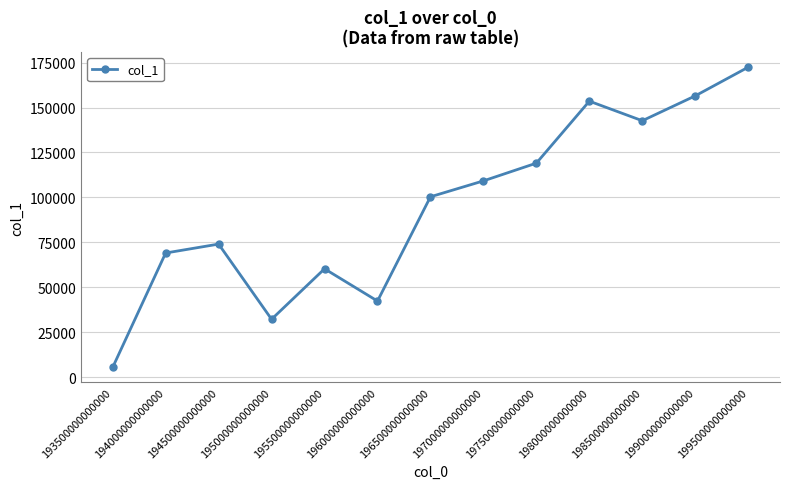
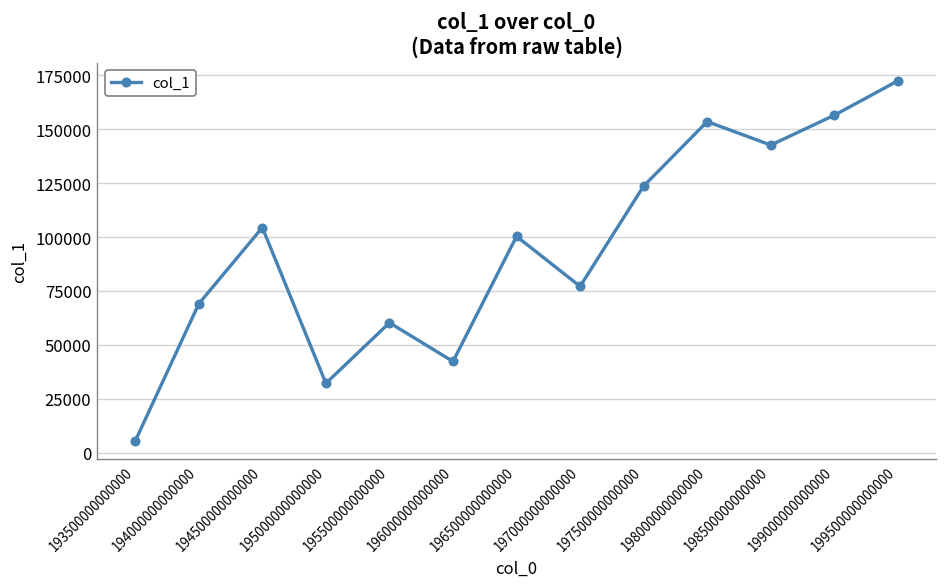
194500000000000: 74000 -> 104000
197000000000000: 109000 -> 77000
197500000000000: 119000 -> 124000
